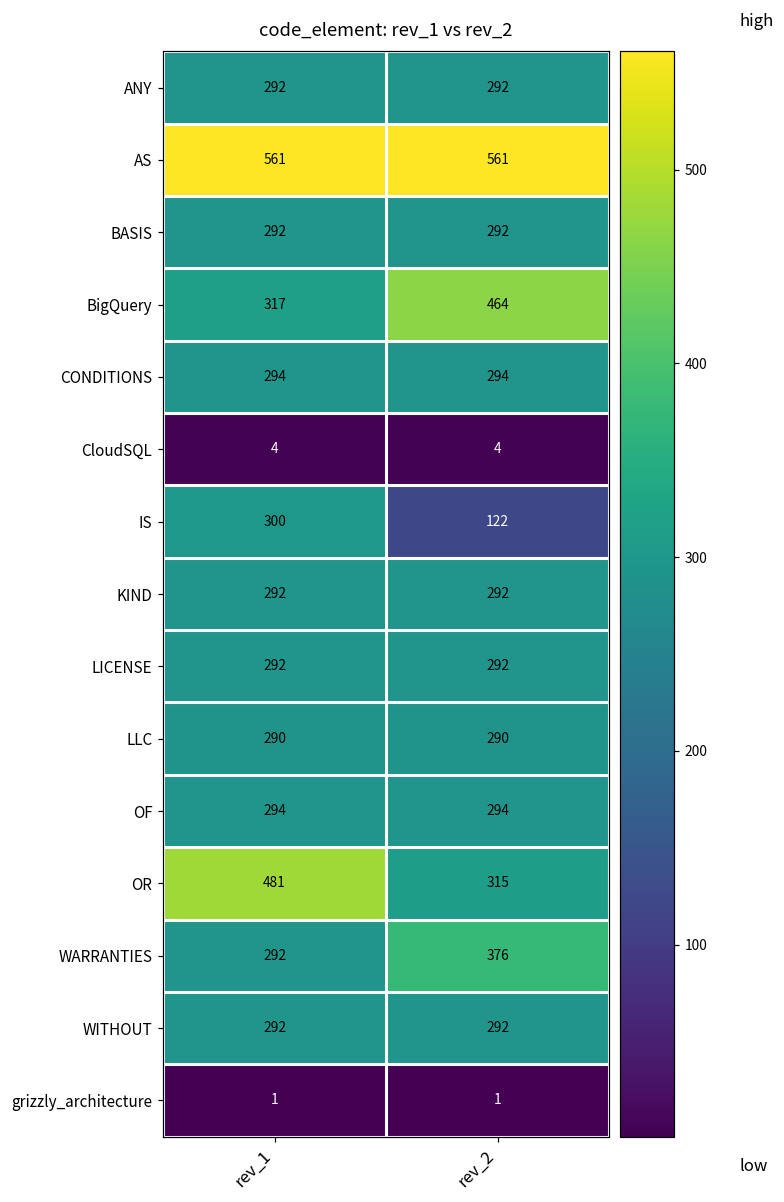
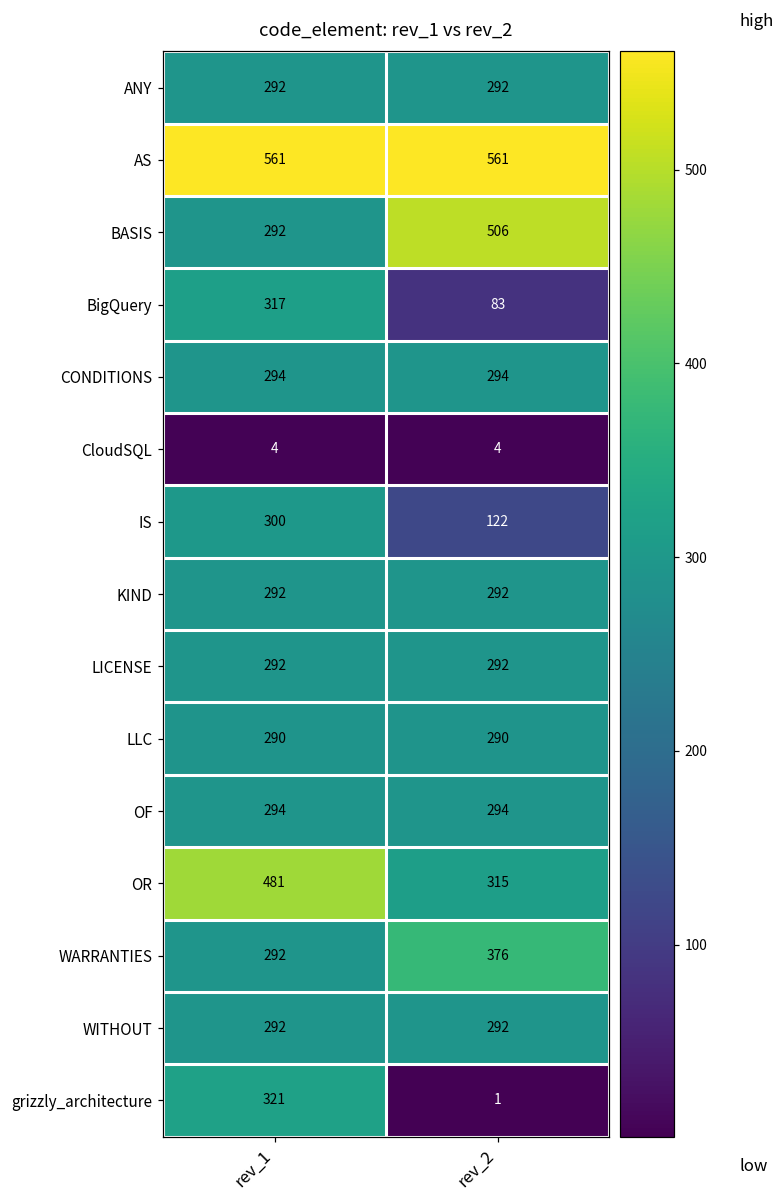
BASIS, rev_2: 292 -> 506
BigQuery, rev_2: 464 -> 83
grizzly_architecture, rev_1: 1 -> 321
